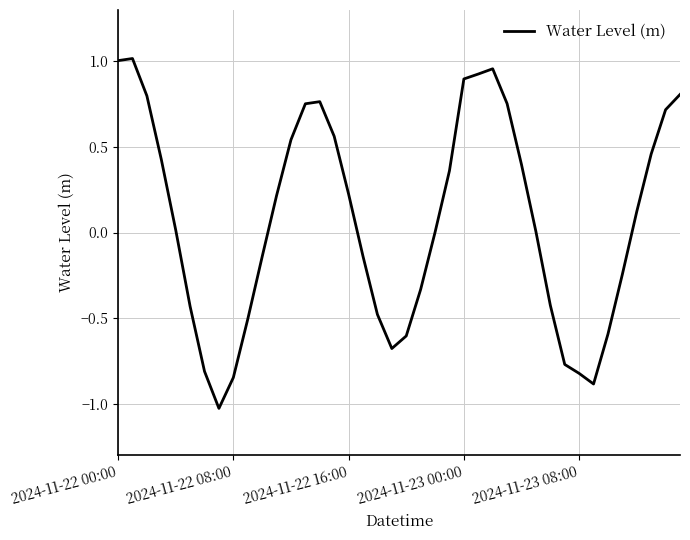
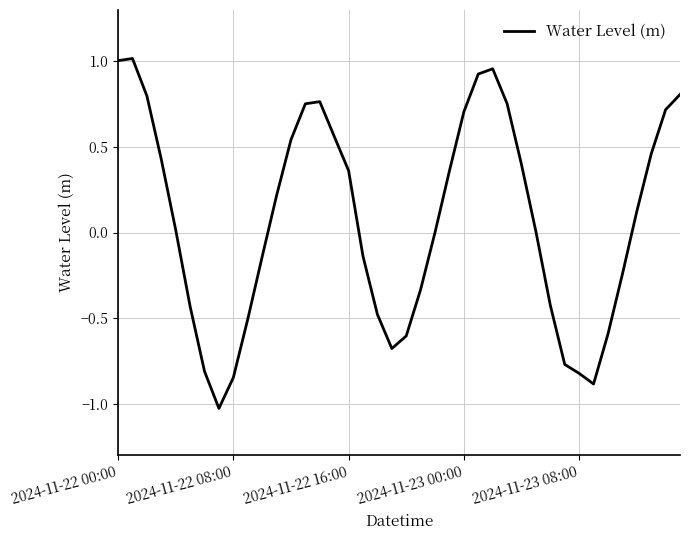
2024-11-22 16:00: 0.22 -> 0.36
2024-11-23 00:00: 0.90 -> 0.71
